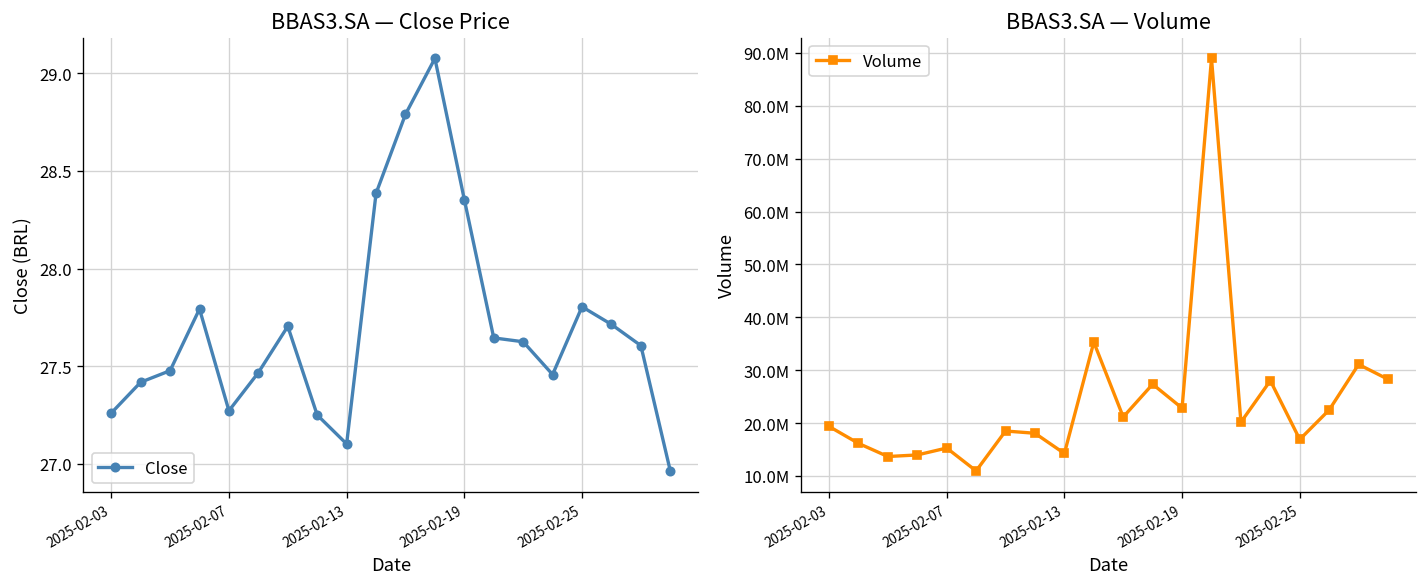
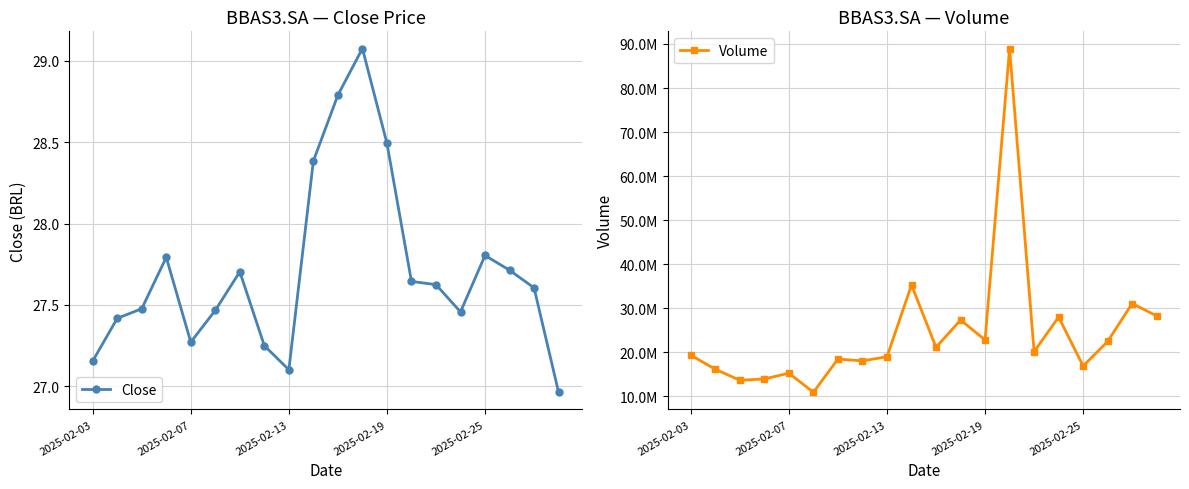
BBAS3.SA — Close Price, 2025-02-03: 27.26 -> 27.16
BBAS3.SA — Close Price, 2025-02-19: 28.35 -> 28.49
BBAS3.SA — Volume, 2025-02-13: 14000000 -> 19000000
